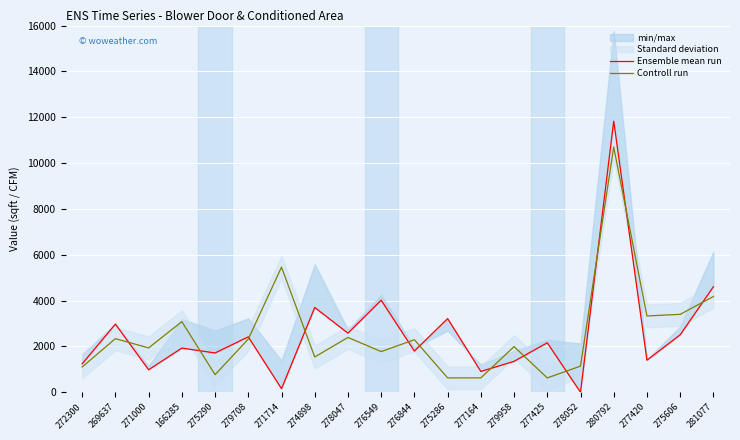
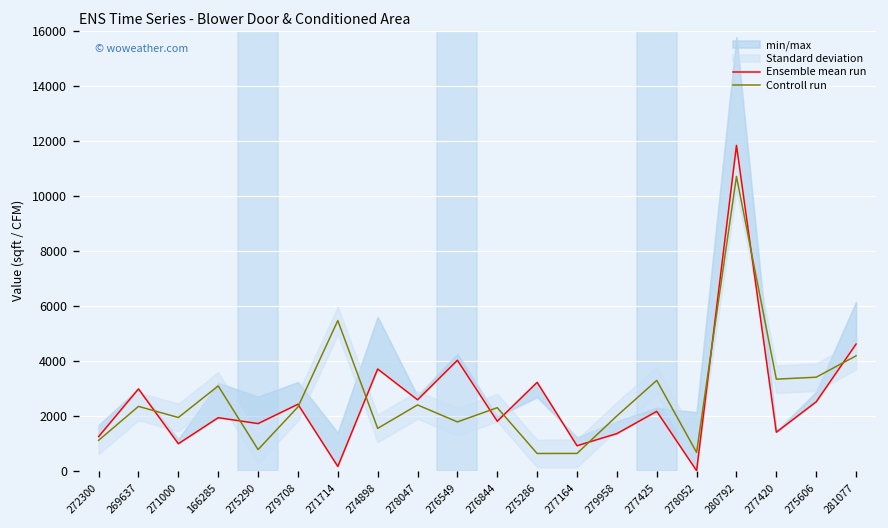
Controll run, 277425: 600 -> 3300
Controll run, 278052: 1100 -> 700
